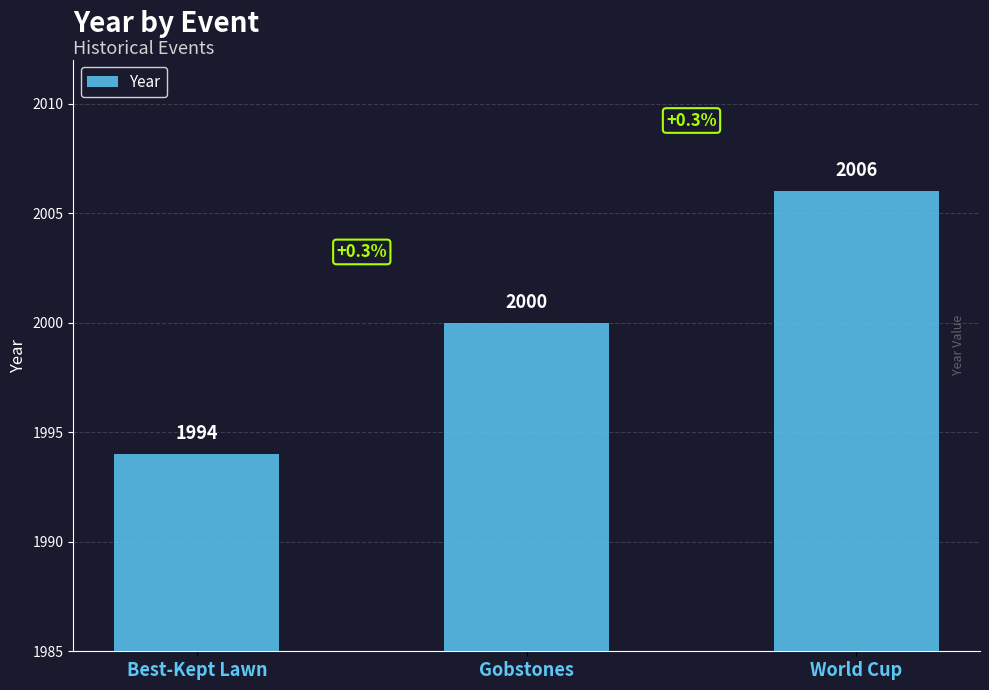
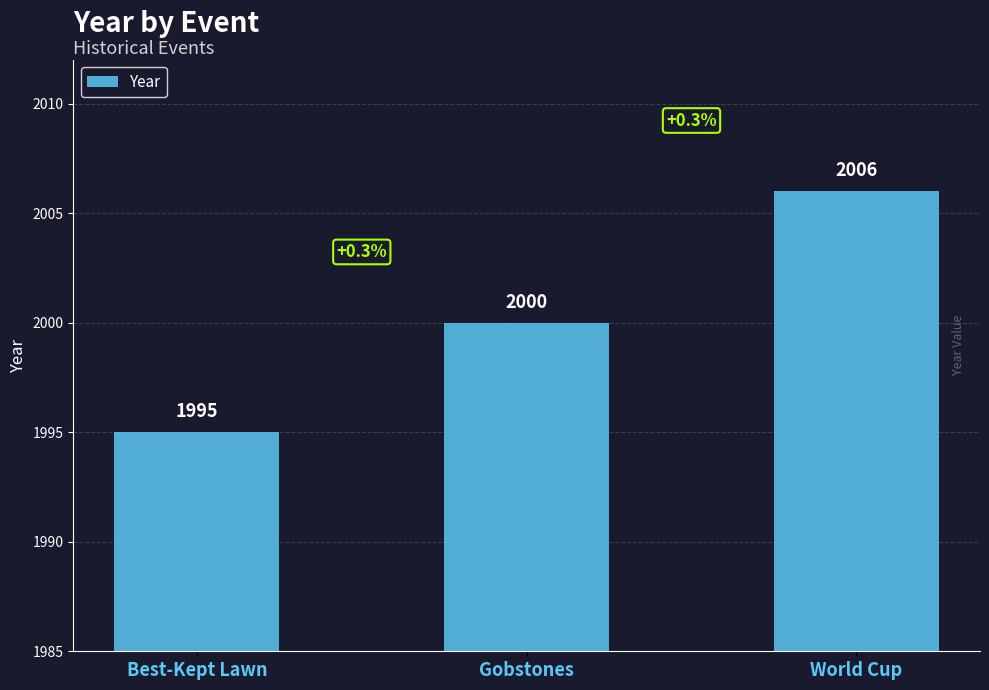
Best-Kept Lawn: 1994 -> 1995
